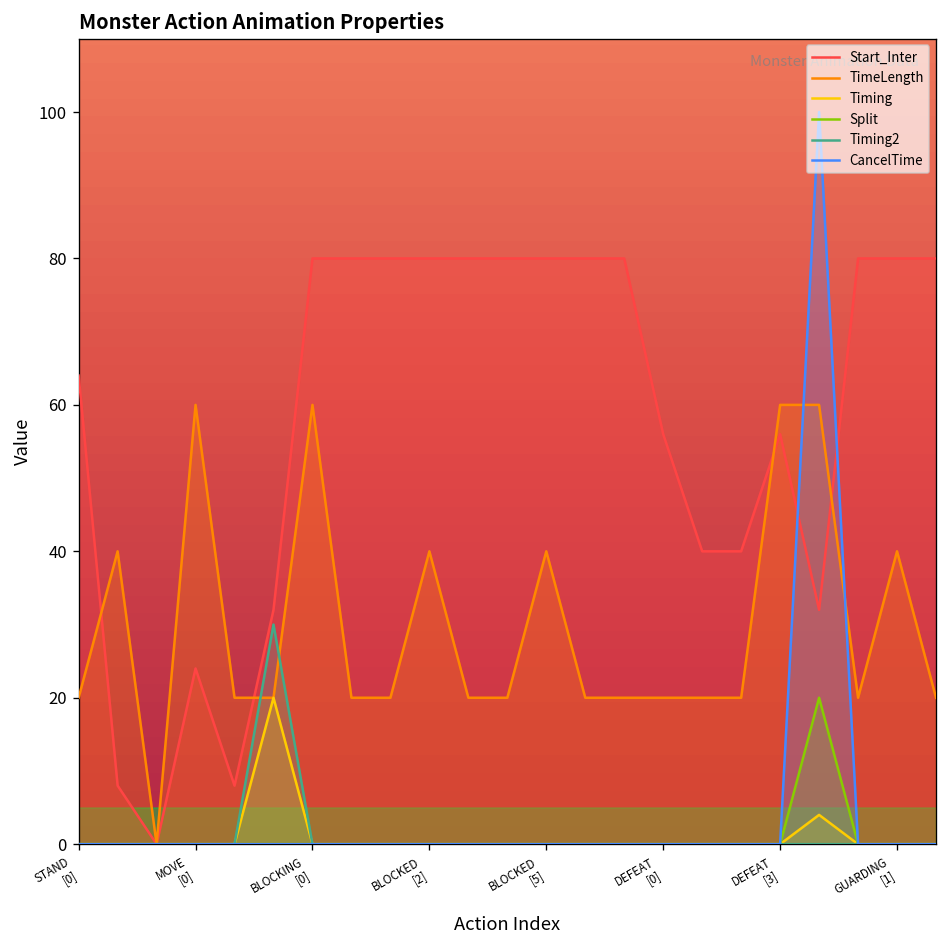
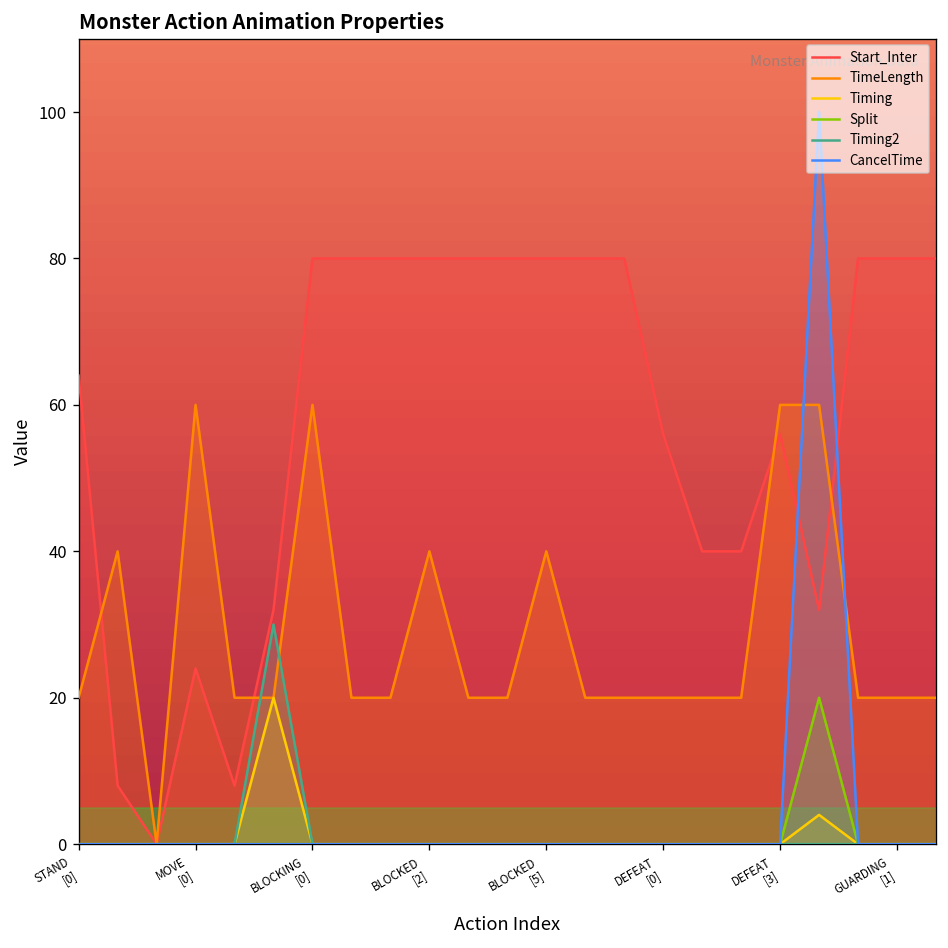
TimeLength, GUARDING [1]: 40 -> 20
